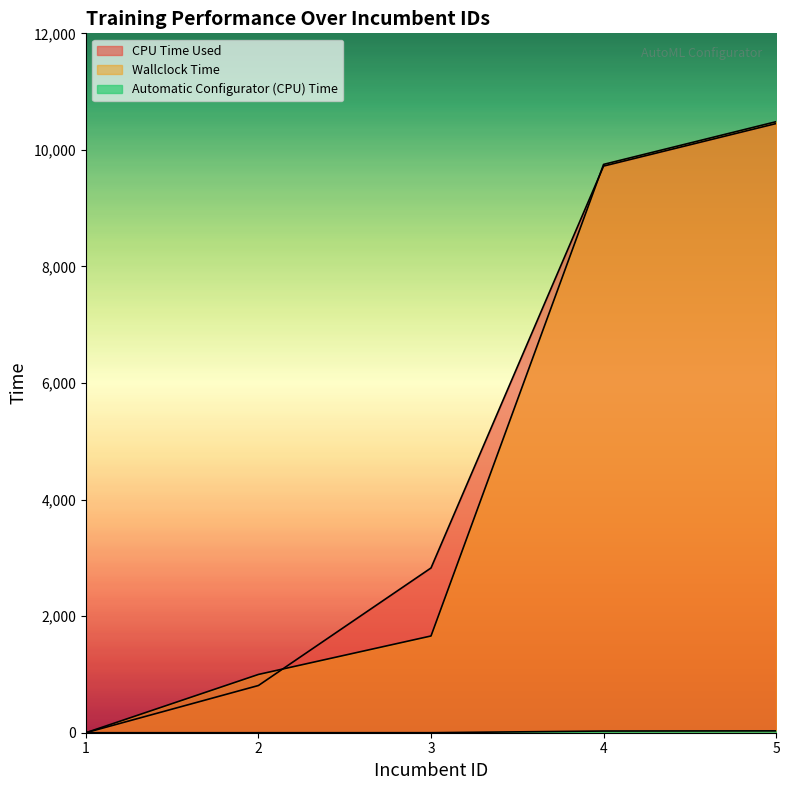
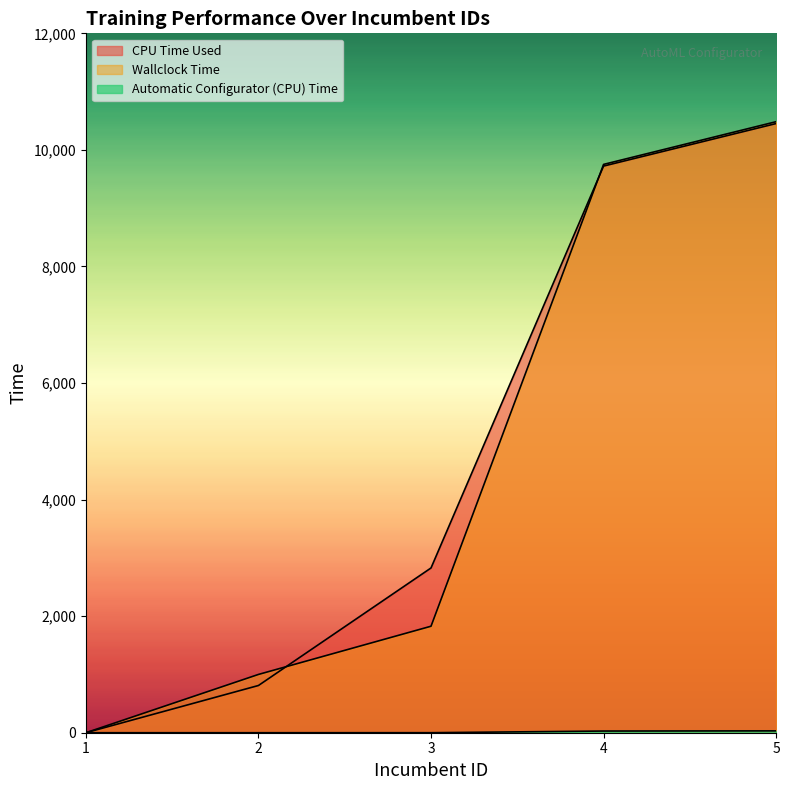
Wallclock Time, 3: 1,700 -> 1,800
